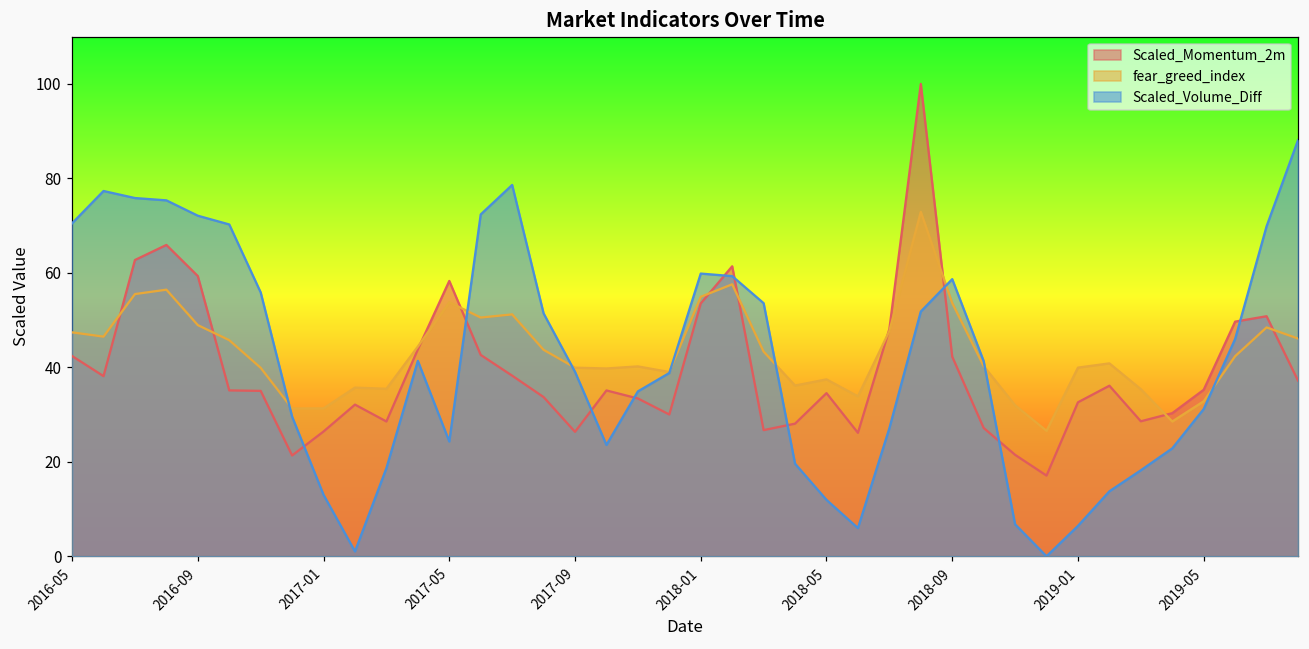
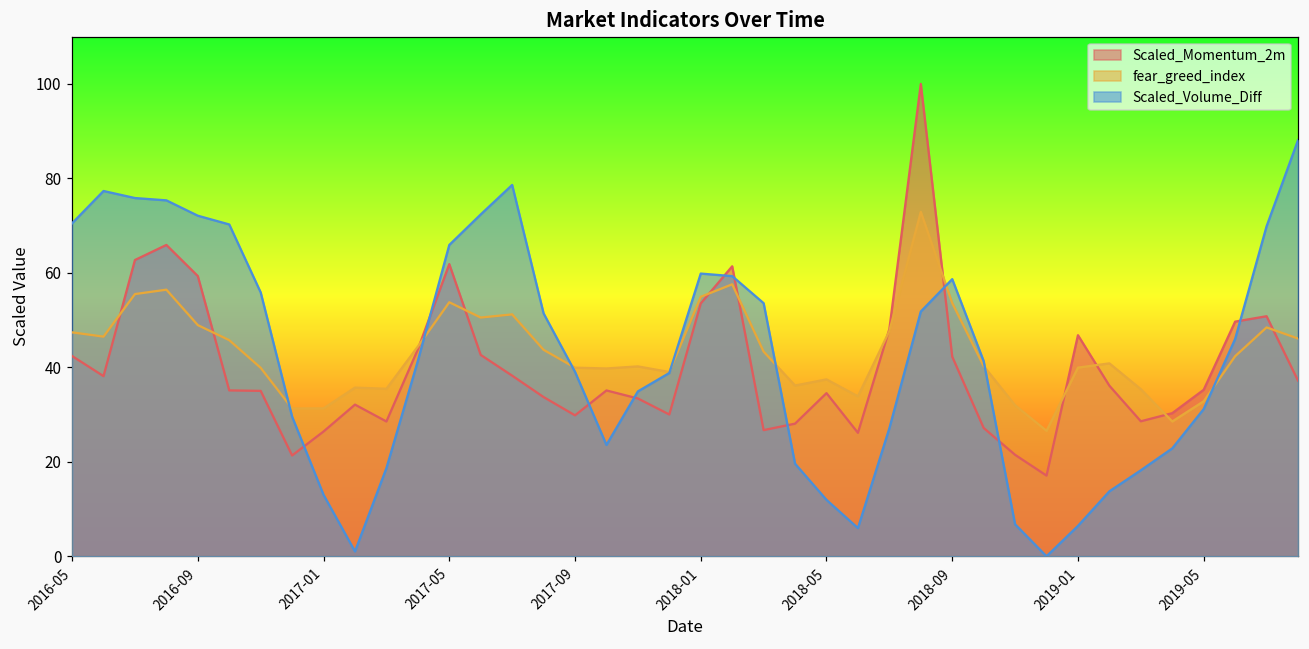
Scaled_Momentum_2m, 2017-05: 58 -> 62
Scaled_Volume_Diff, 2017-05: 24 -> 66
Scaled_Momentum_2m, 2017-09: 26 -> 30
Scaled_Momentum_2m, 2019-01: 33 -> 47
